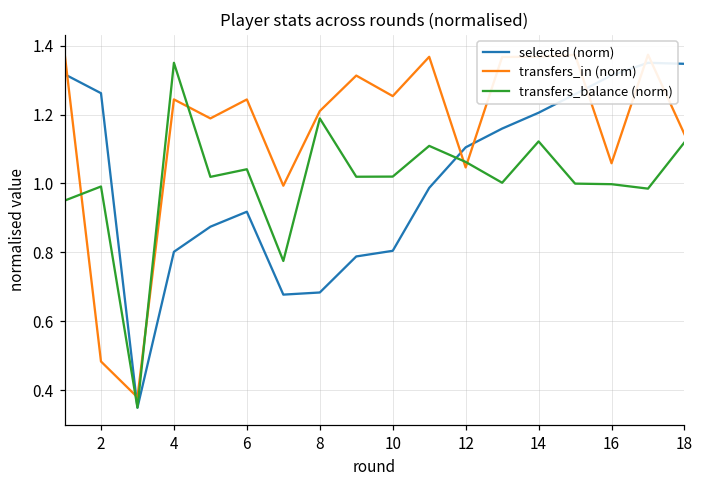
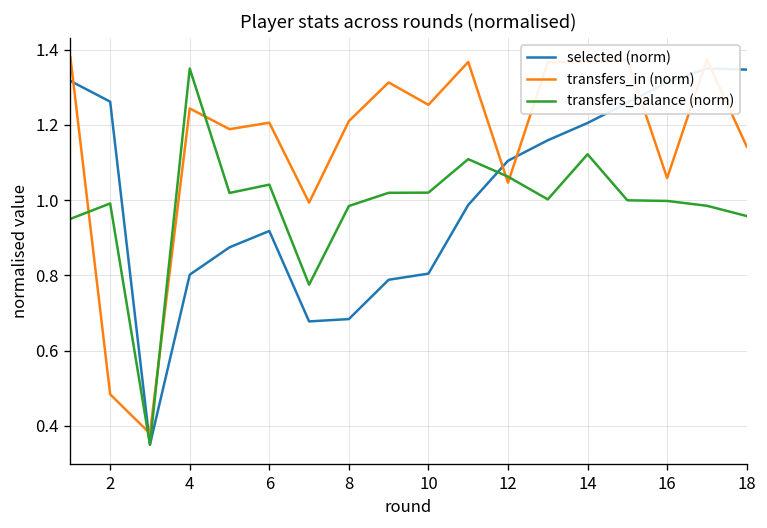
transfers_in (norm), 6: 1.24 -> 1.21
transfers_balance (norm), 8: 1.19 -> 0.98
transfers_balance (norm), 18: 1.12 -> 0.96
